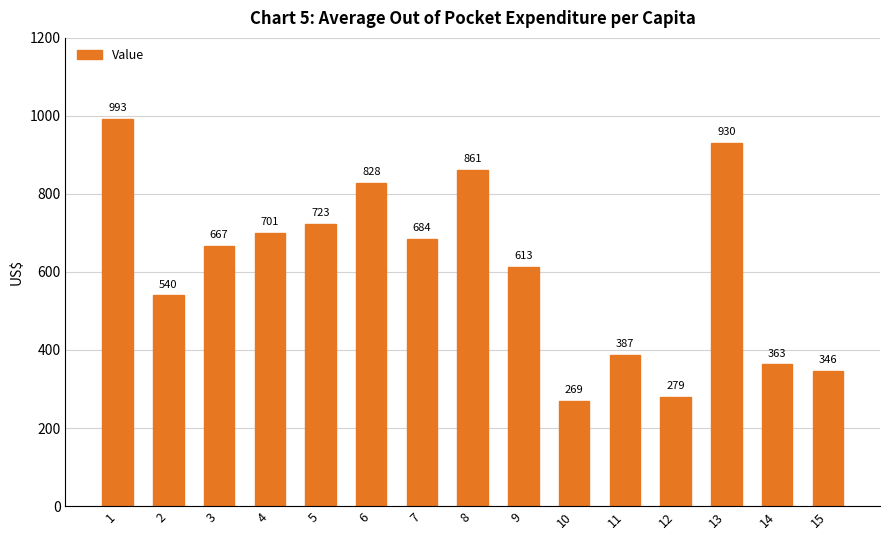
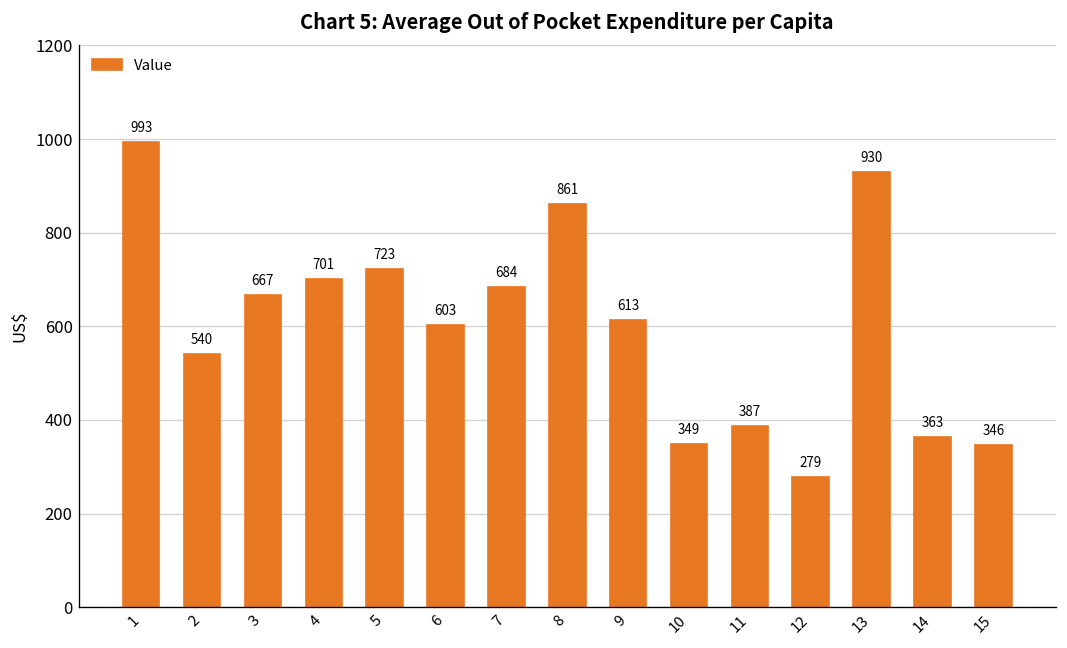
6: 828 -> 603
10: 269 -> 349
